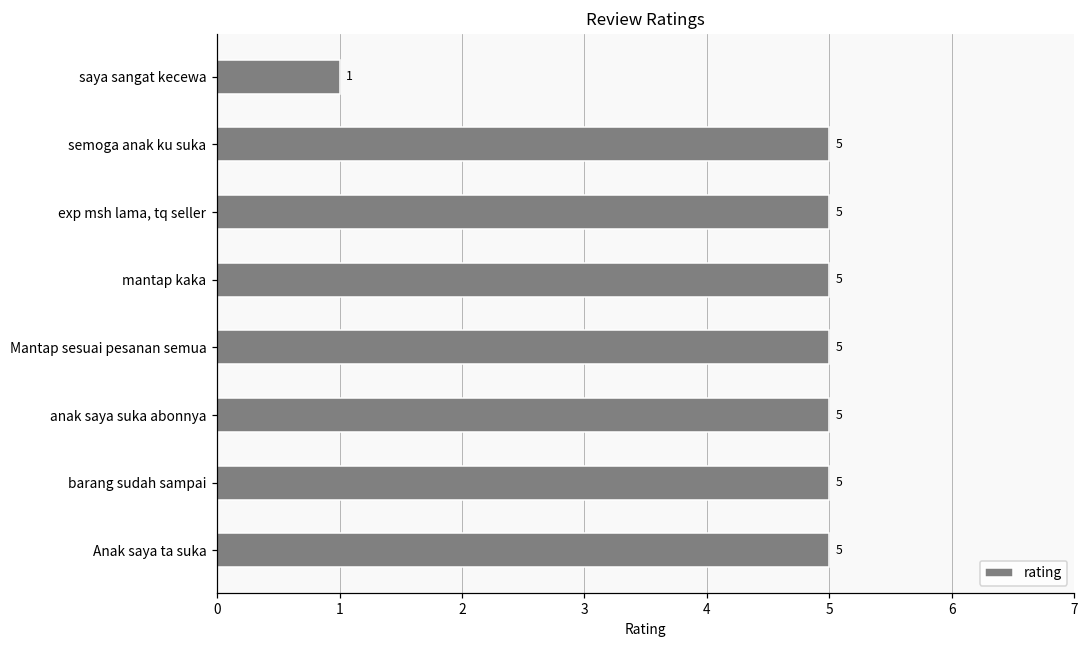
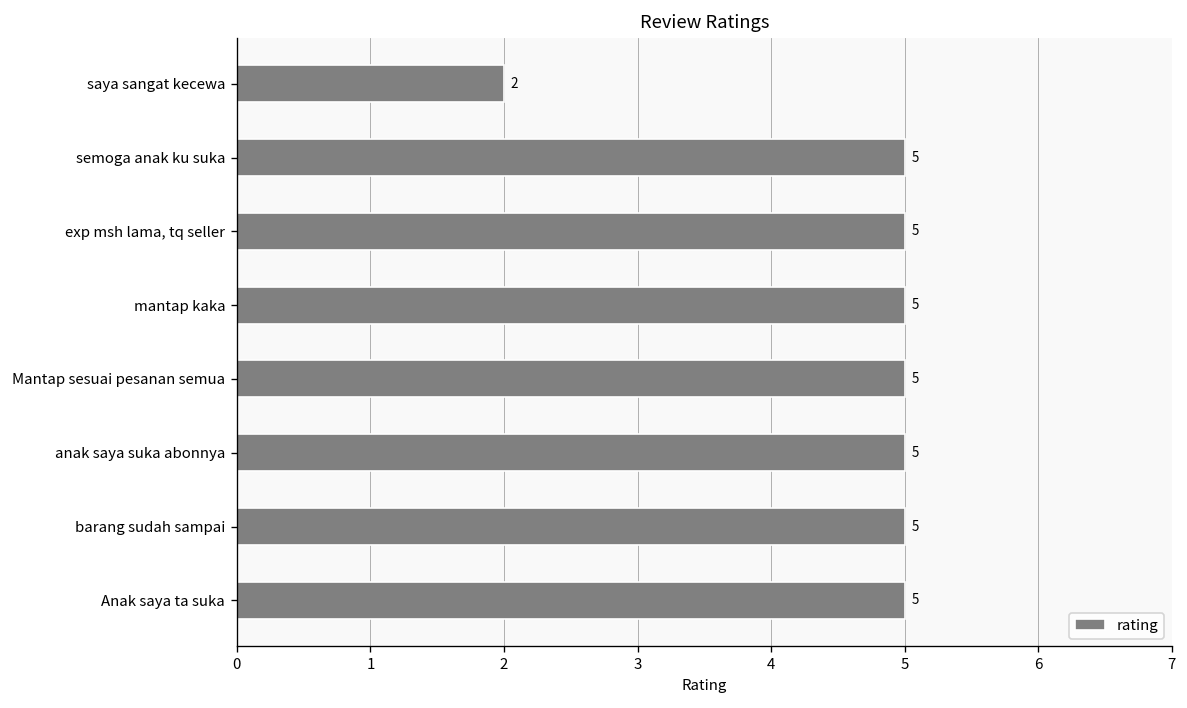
saya sangat kecewa: 1 -> 2
